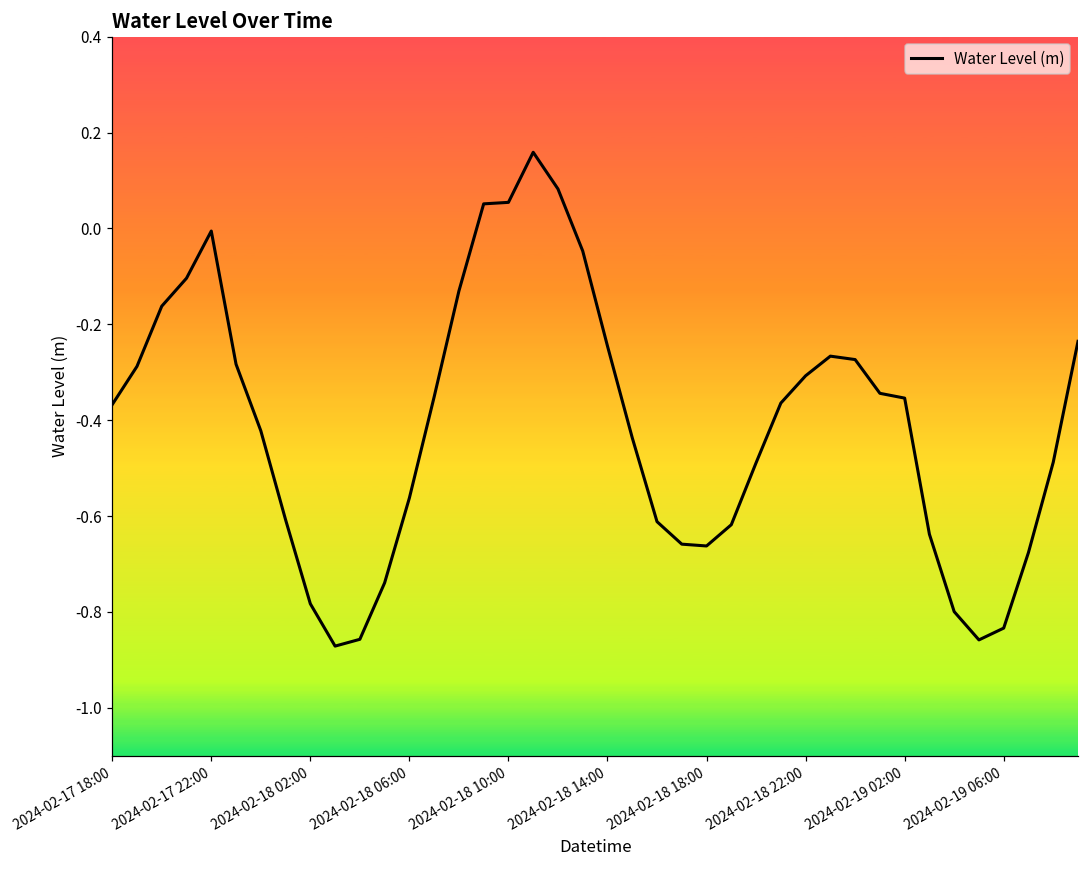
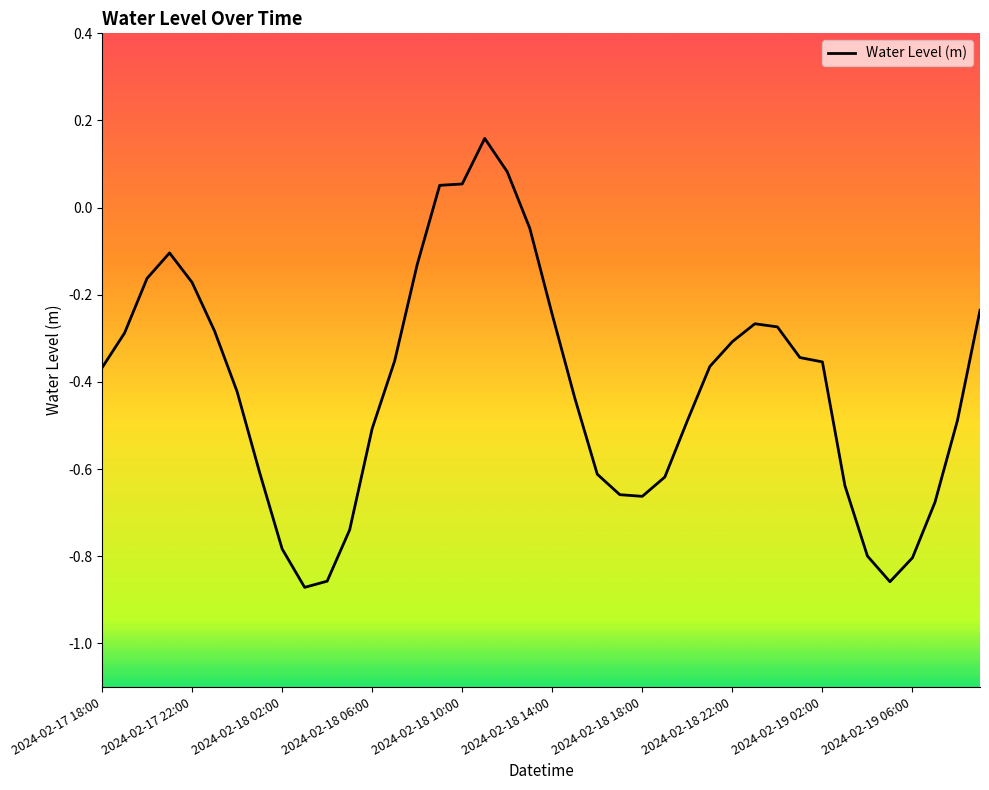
2024-02-17 22:00: -0.01 -> -0.17
2024-02-18 06:00: -0.56 -> -0.51
2024-02-19 06:00: -0.83 -> -0.80
